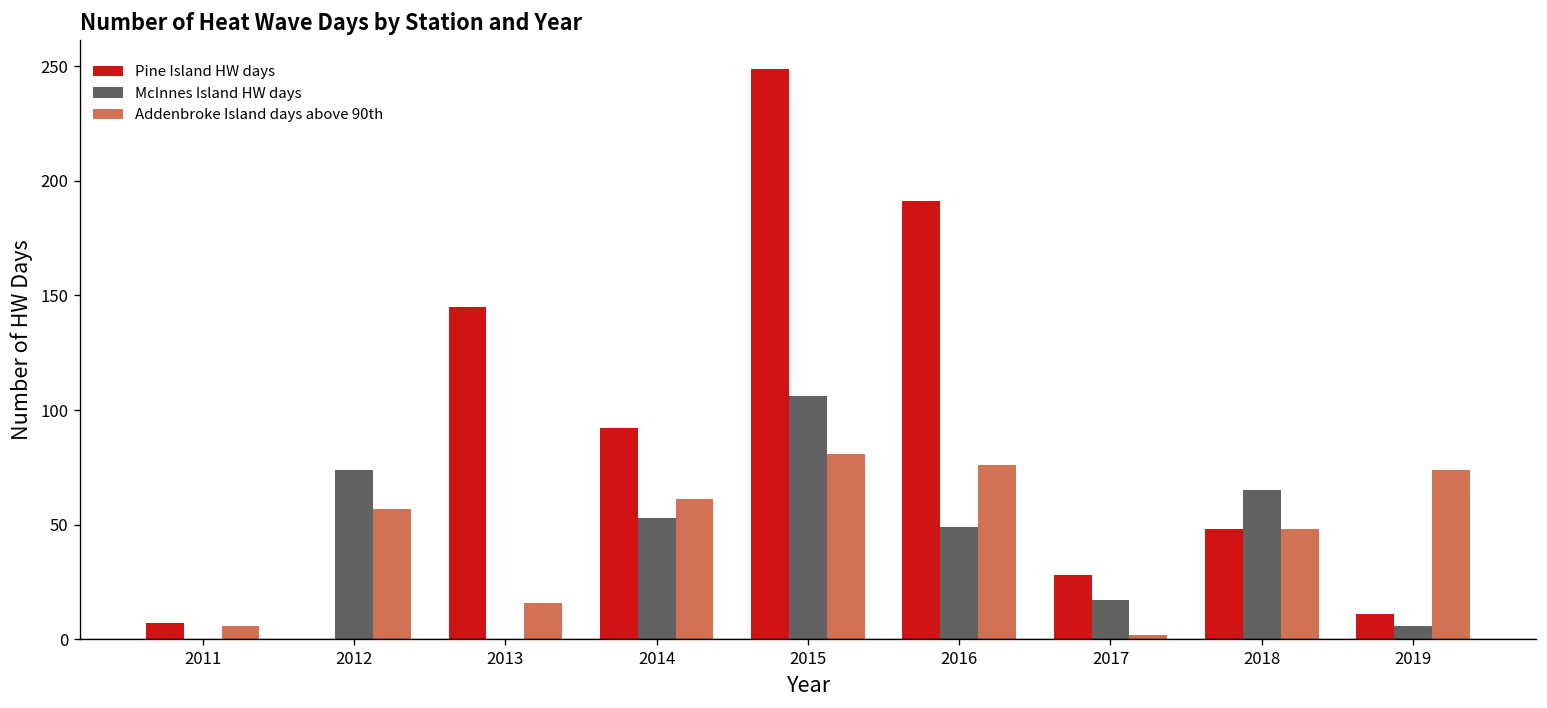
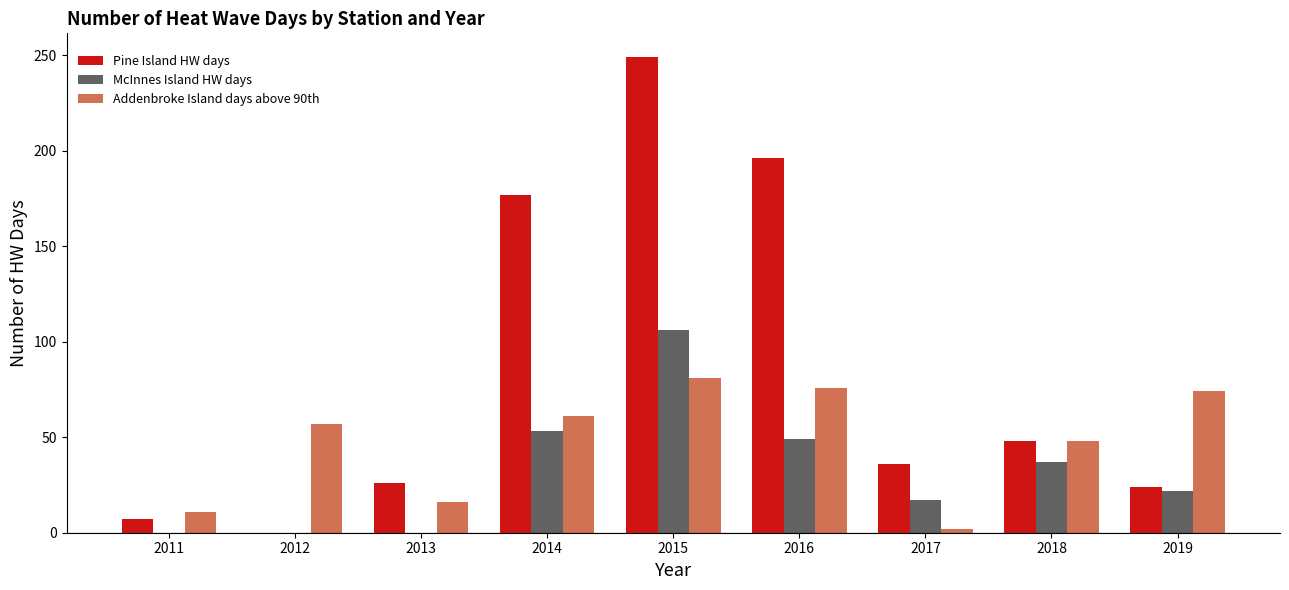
Addenbroke Island days above 90th, 2011: 6 -> 11
McInnes Island HW days, 2012: 74 -> 0
Pine Island HW days, 2013: 145 -> 26
Pine Island HW days, 2014: 92 -> 177
Pine Island HW days, 2016: 191 -> 196
Pine Island HW days, 2017: 28 -> 36
McInnes Island HW days, 2018: 65 -> 37
Pine Island HW days, 2019: 11 -> 24
McInnes Island HW days, 2019: 6 -> 22
